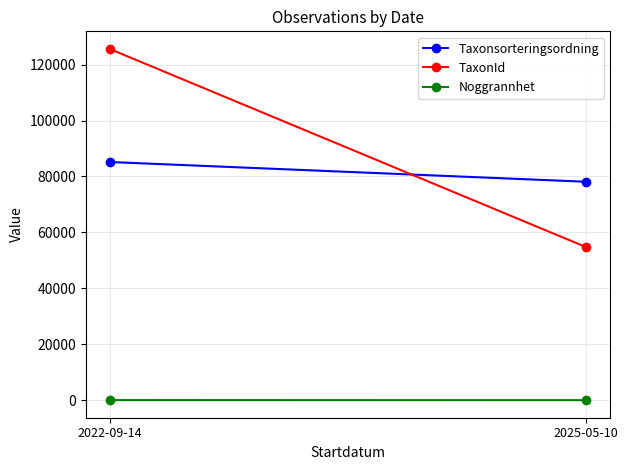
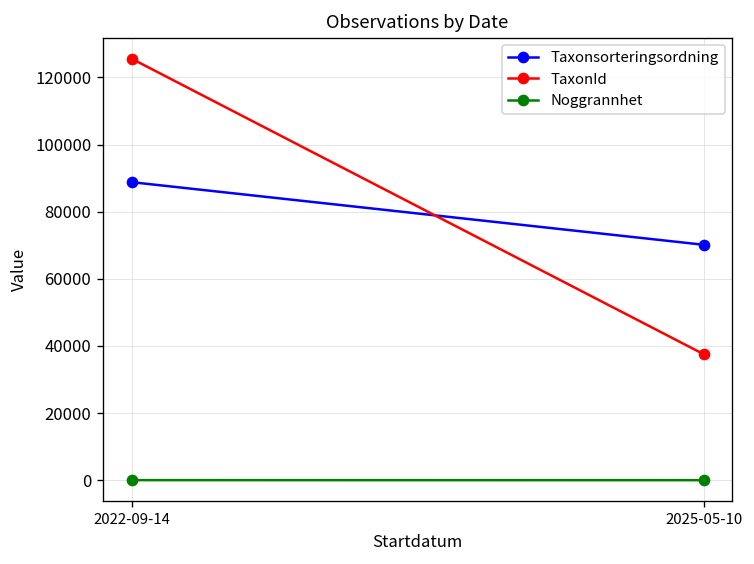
Taxonsorteringsordning, 2022-09-14: 85000 -> 89000
Taxonsorteringsordning, 2025-05-10: 78000 -> 70000
TaxonId, 2025-05-10: 55000 -> 38000
